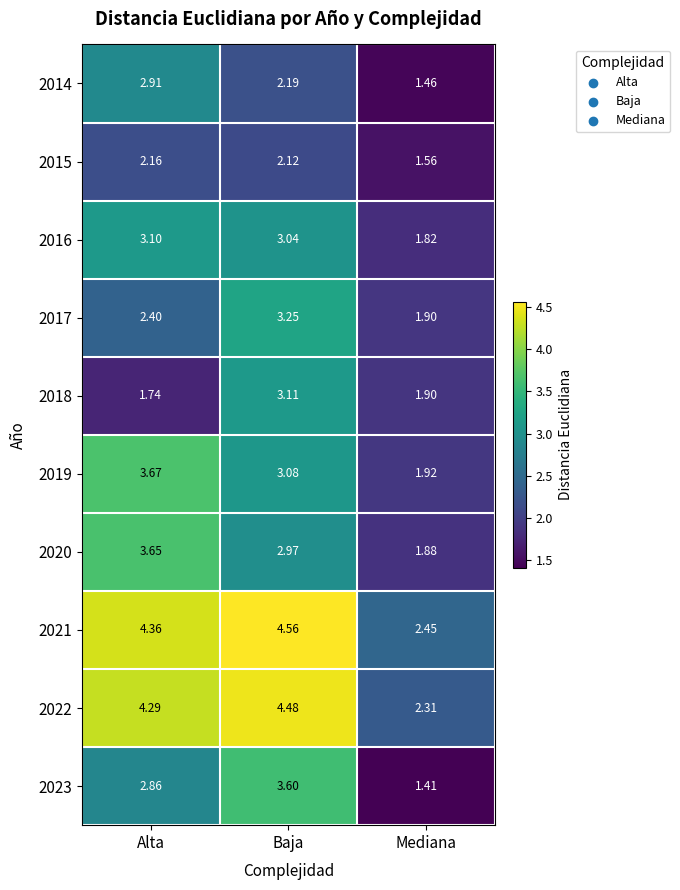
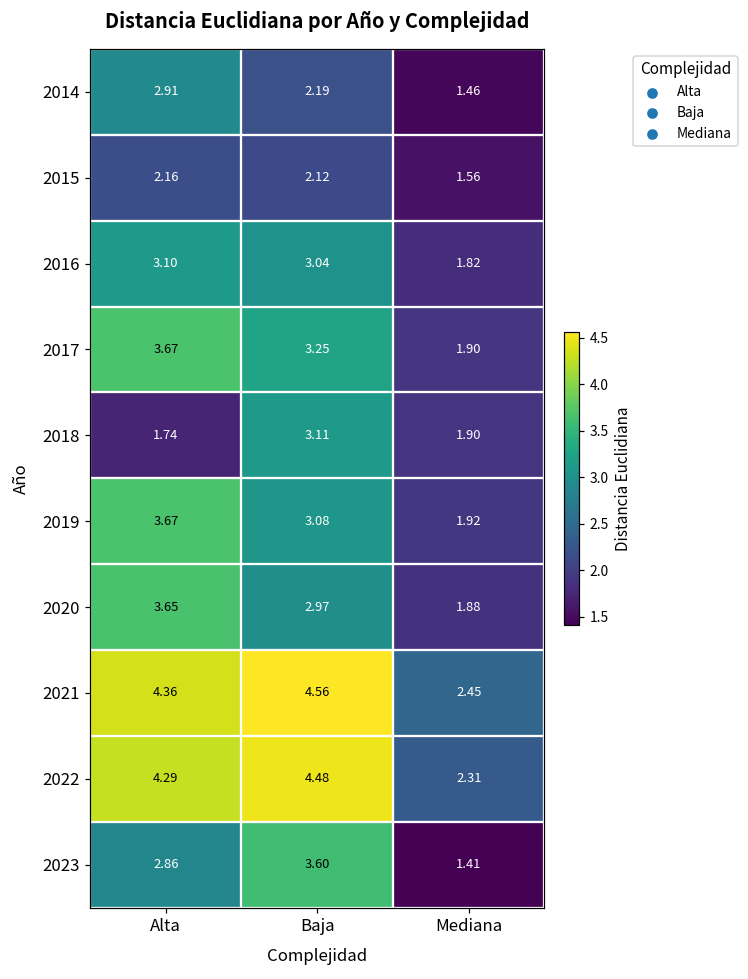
2017, Alta: 2.40 -> 3.67
